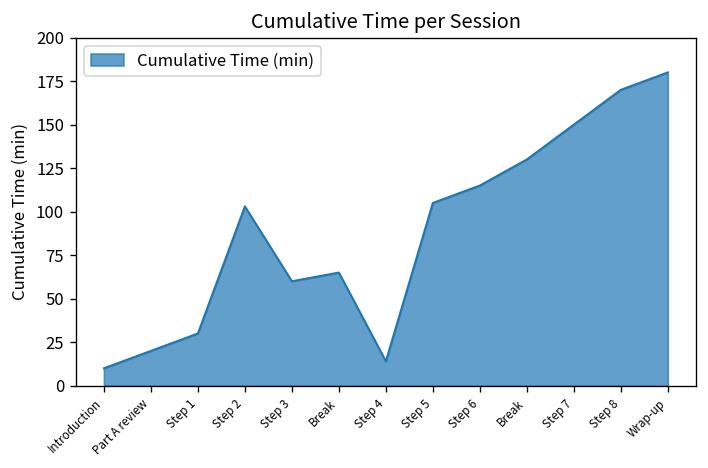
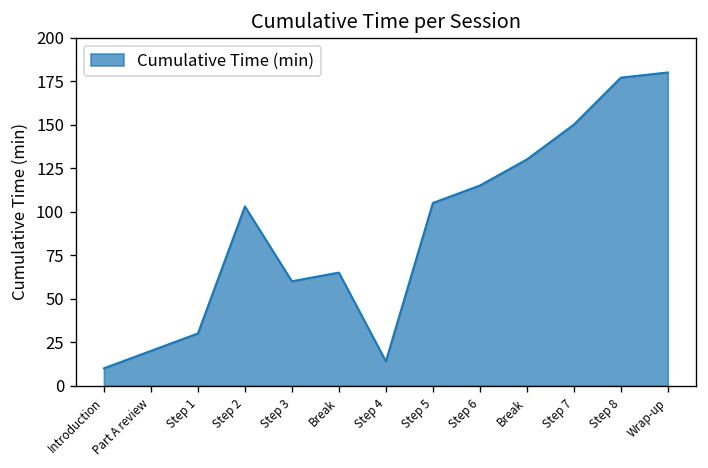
Step 8: 170 -> 177
